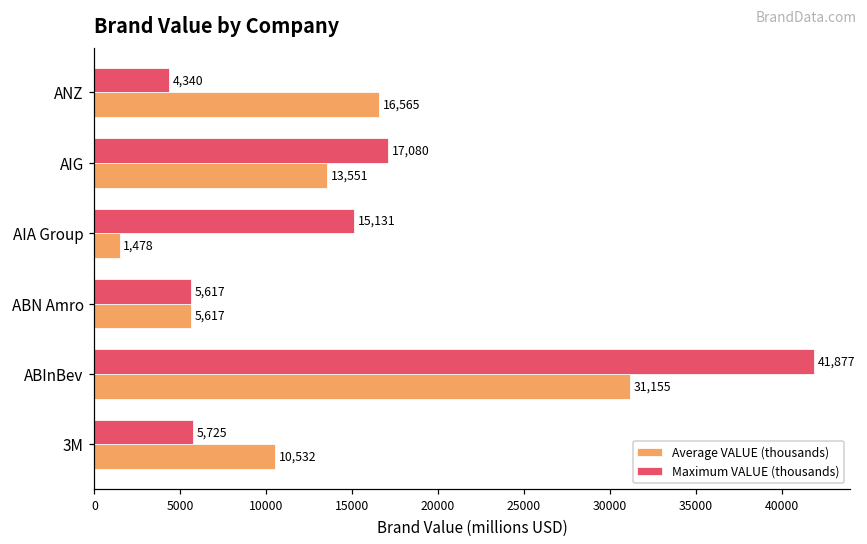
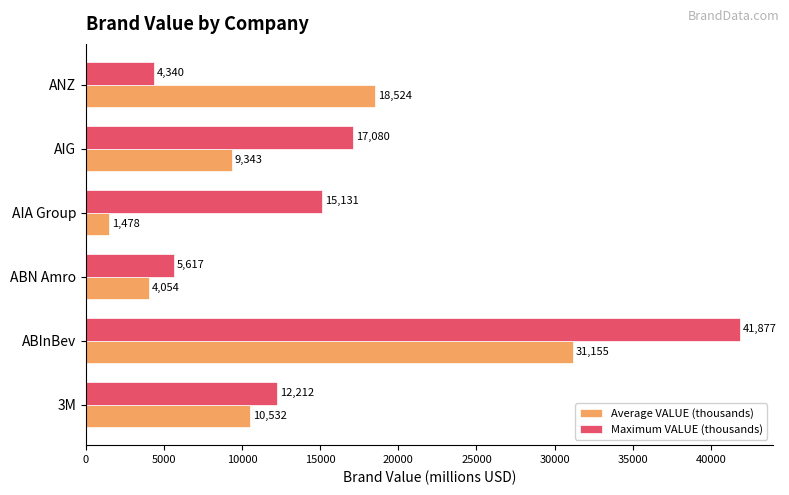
Average VALUE (thousands), ANZ: 16,565 -> 18,524
Average VALUE (thousands), AIG: 13,551 -> 9,343
Average VALUE (thousands), ABN Amro: 5,617 -> 4,054
Maximum VALUE (thousands), 3M: 5,725 -> 12,212
